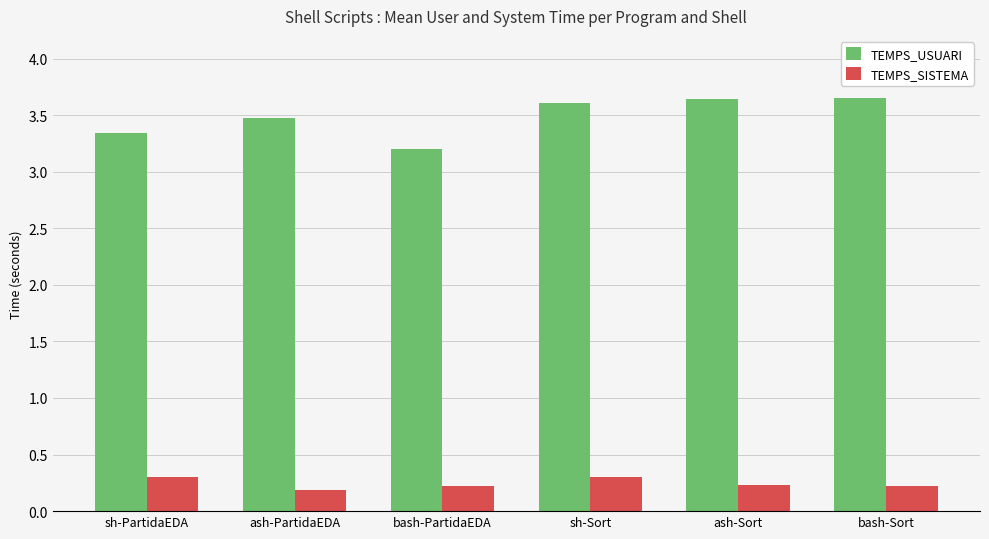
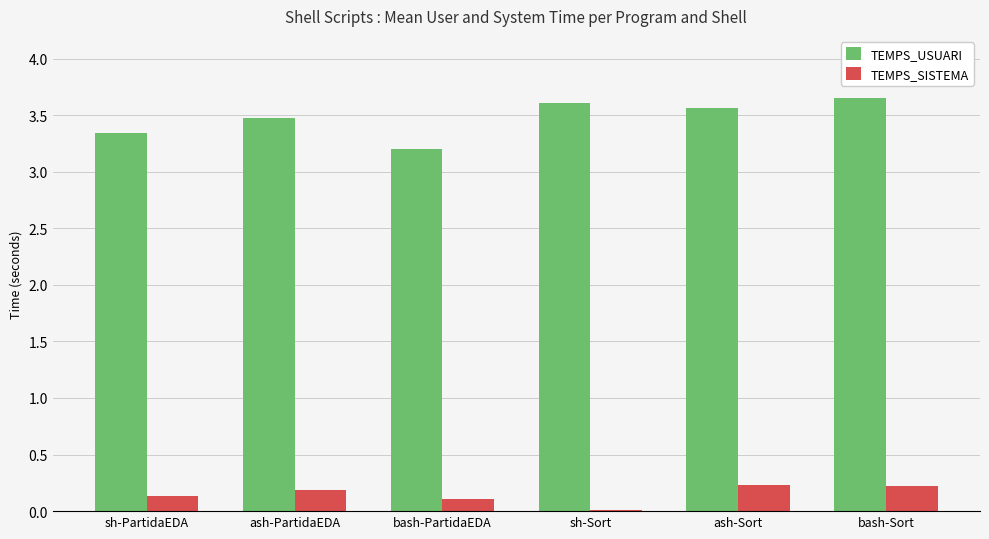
TEMPS_SISTEMA, sh-PartidaEDA: 0.30 -> 0.13
TEMPS_SISTEMA, bash-PartidaEDA: 0.22 -> 0.11
TEMPS_SISTEMA, sh-Sort: 0.30 -> 0.01
TEMPS_USUARI, ash-Sort: 3.64 -> 3.56
